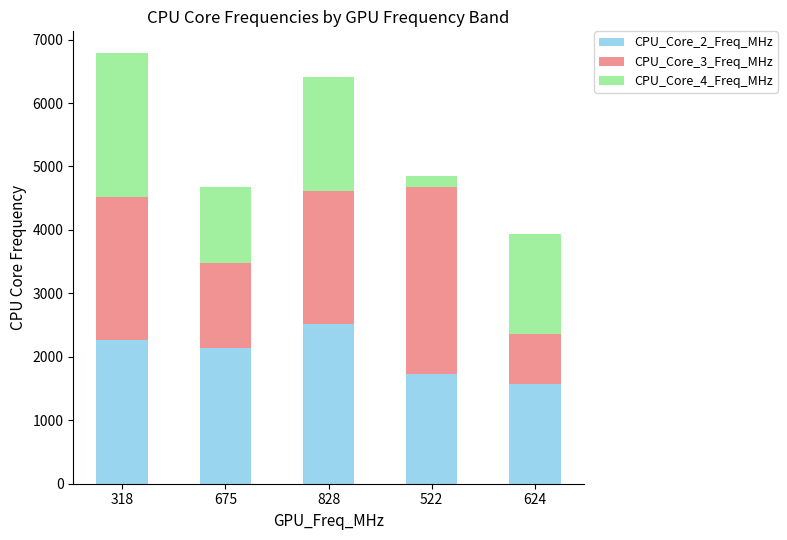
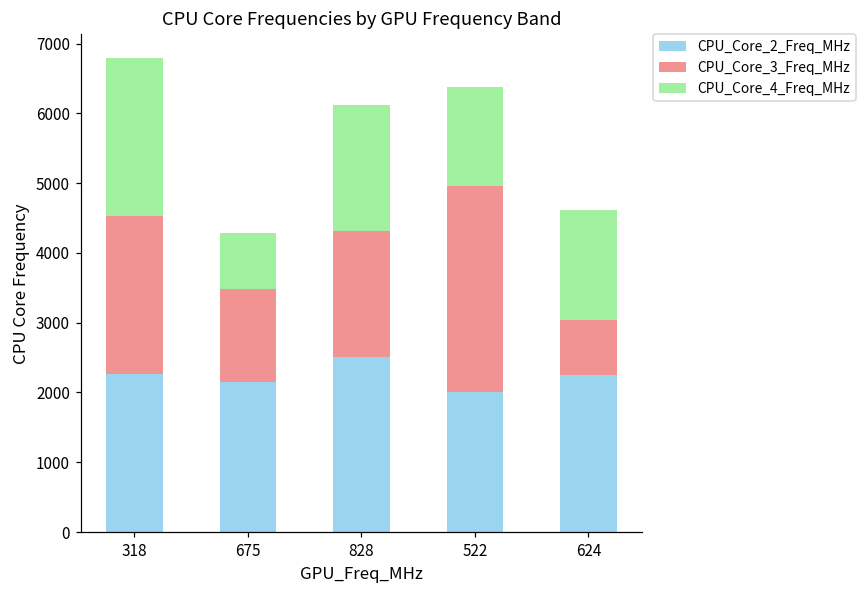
CPU_Core_4_Freq_MHz, 675: 1200 -> 800
CPU_Core_3_Freq_MHz, 828: 2100 -> 1800
CPU_Core_2_Freq_MHz, 522: 1700 -> 2000
CPU_Core_4_Freq_MHz, 522: 200 -> 1400
CPU_Core_2_Freq_MHz, 624: 1600 -> 2300
